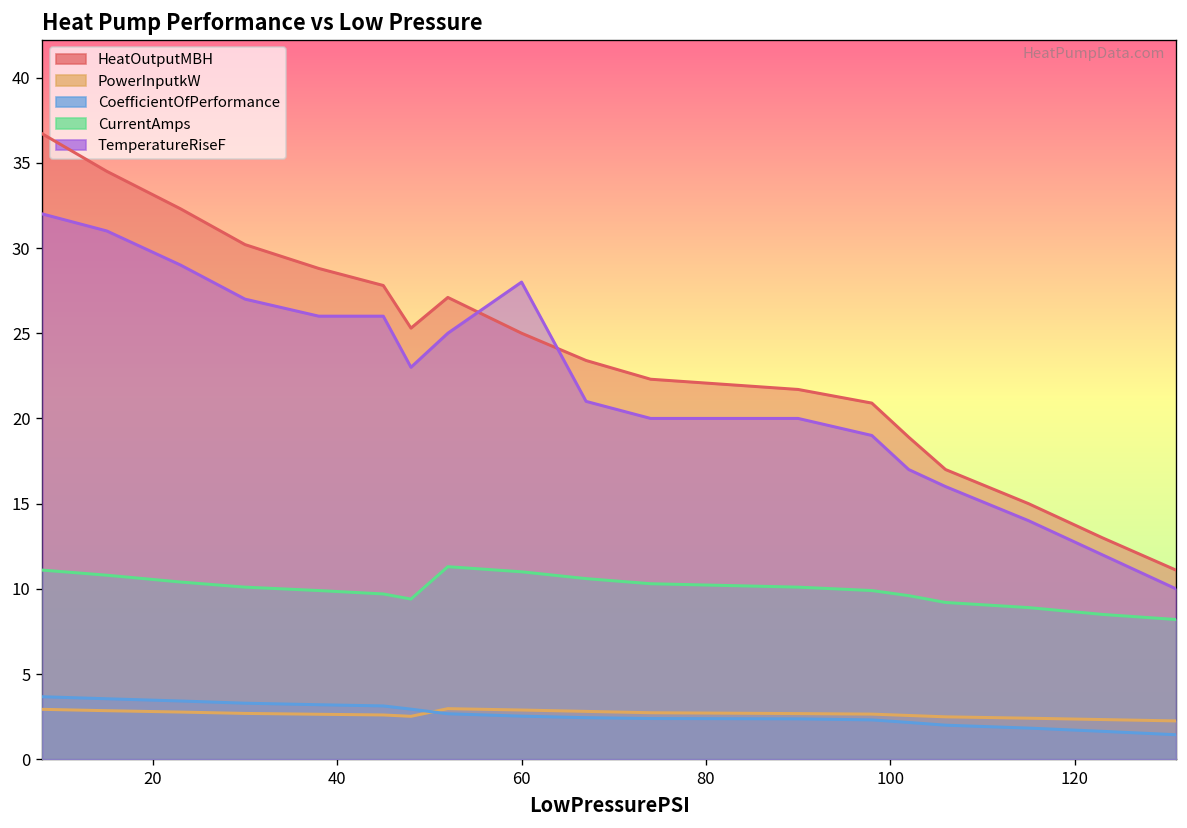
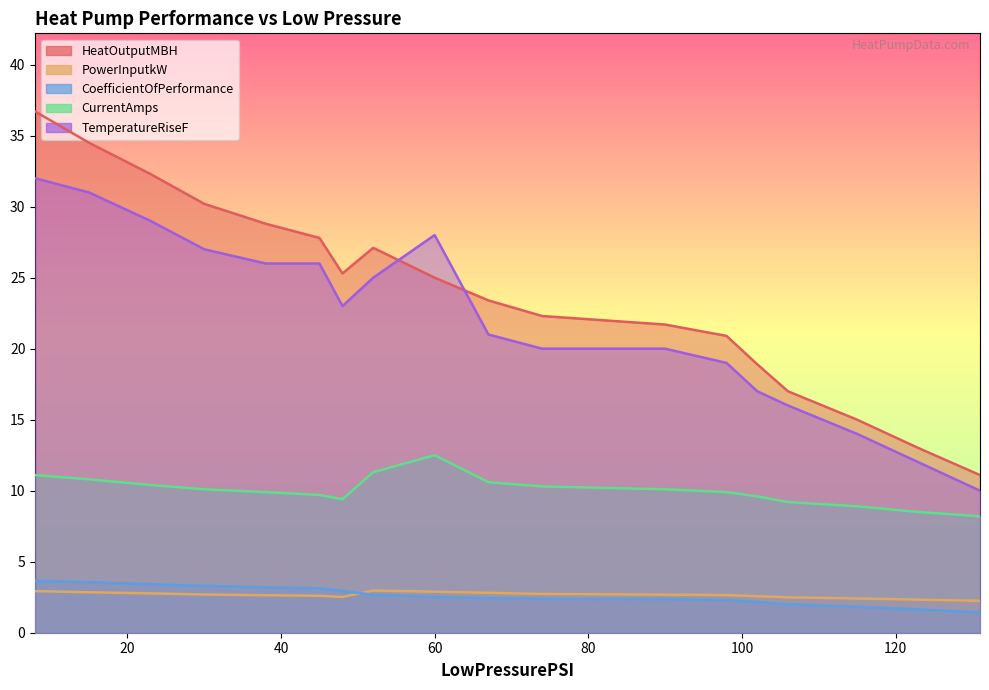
CurrentAmps, 60: 11.0 -> 12.5
